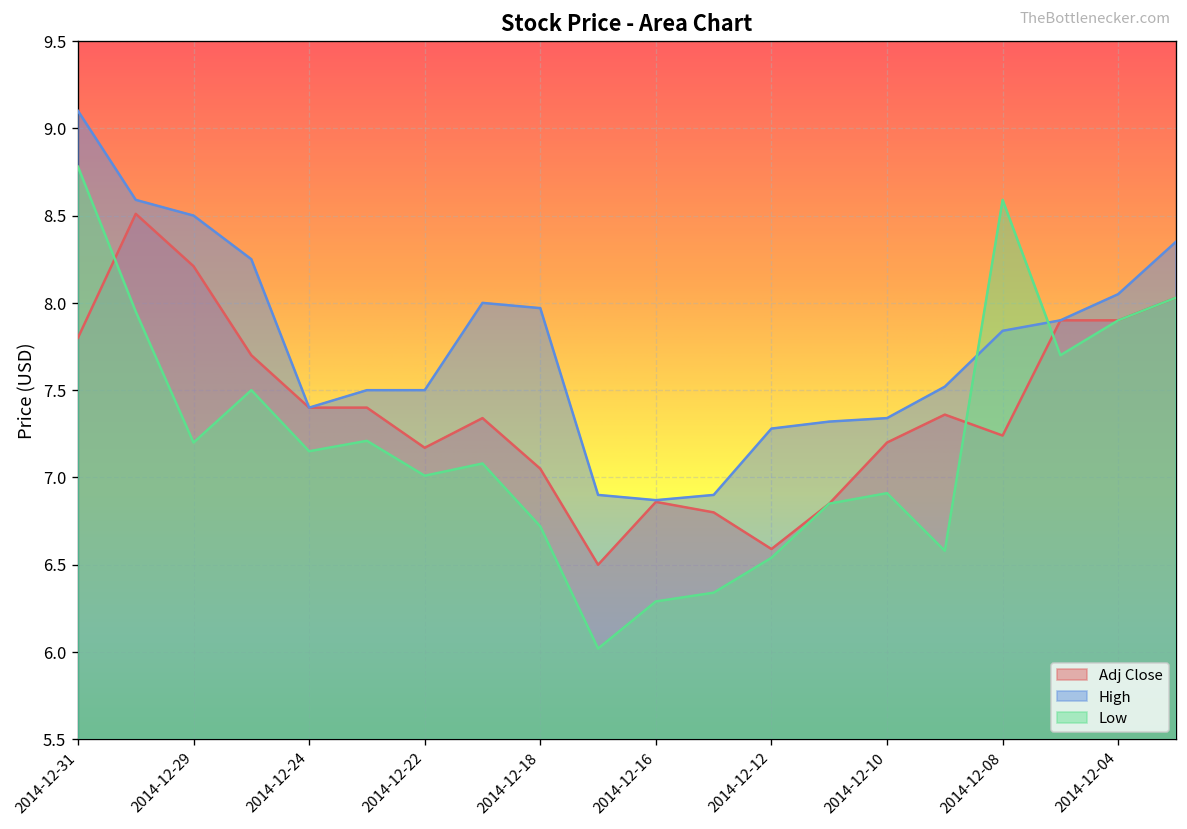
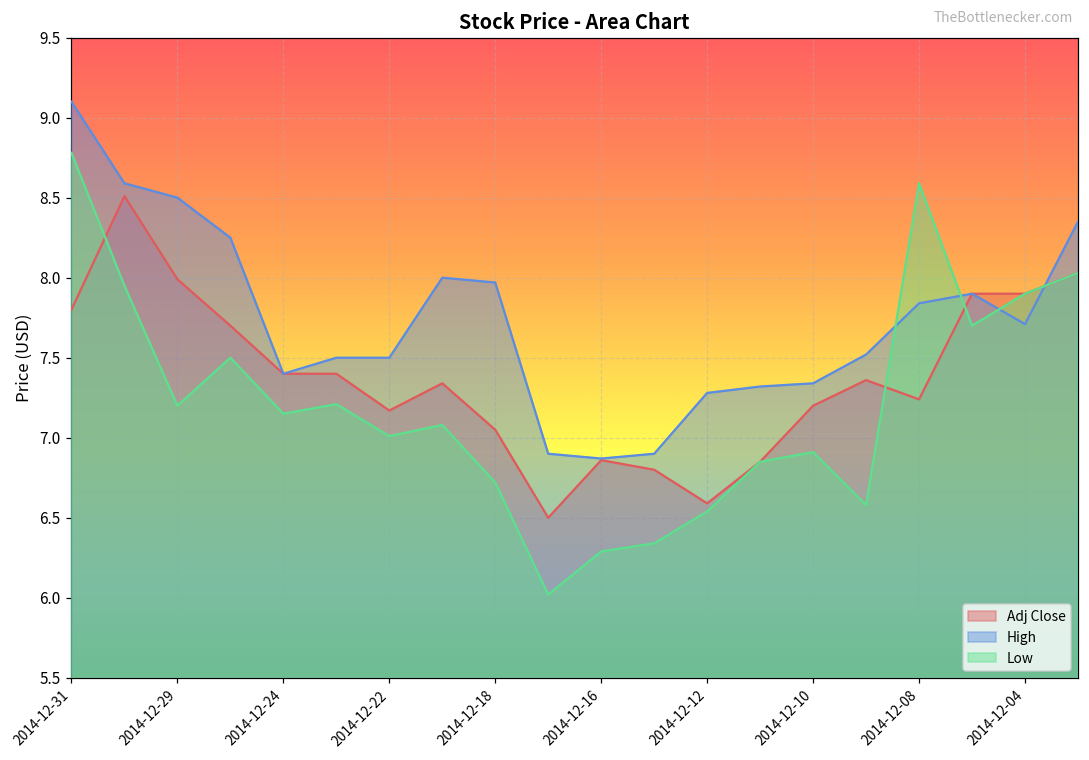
Adj Close, 2014-12-29: 8.21 -> 7.99
High, 2014-12-04: 8.05 -> 7.71
